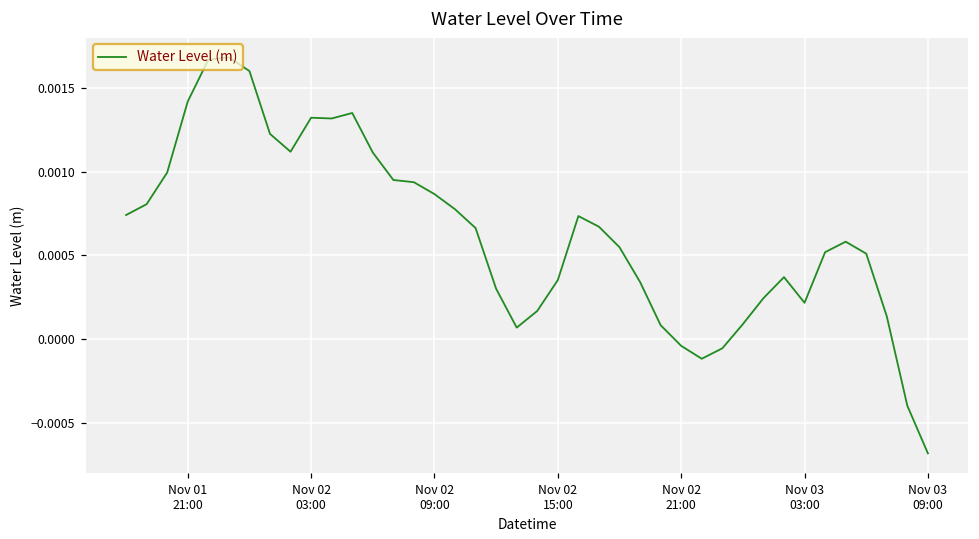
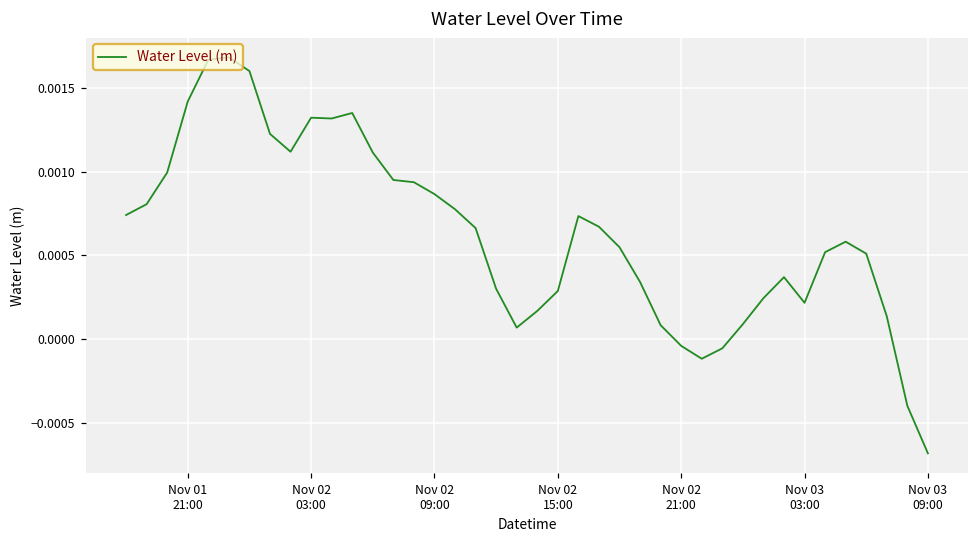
Nov 02 15:00: 0.00035 -> 0.00029
